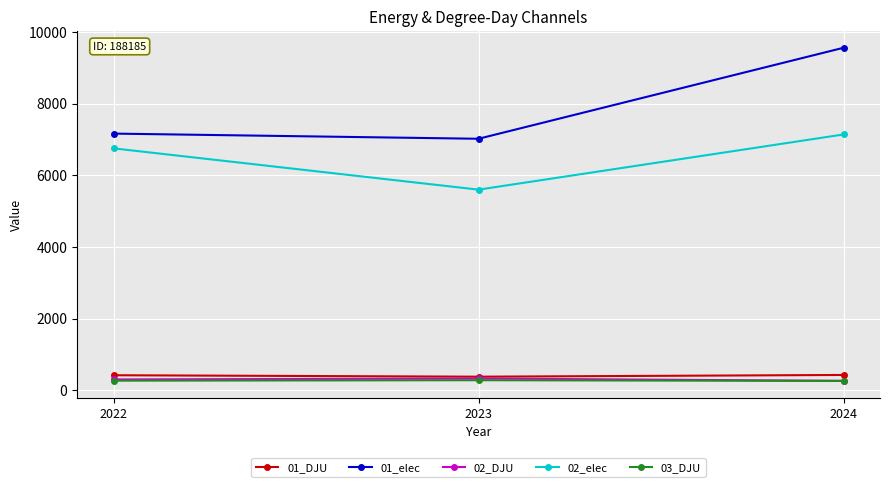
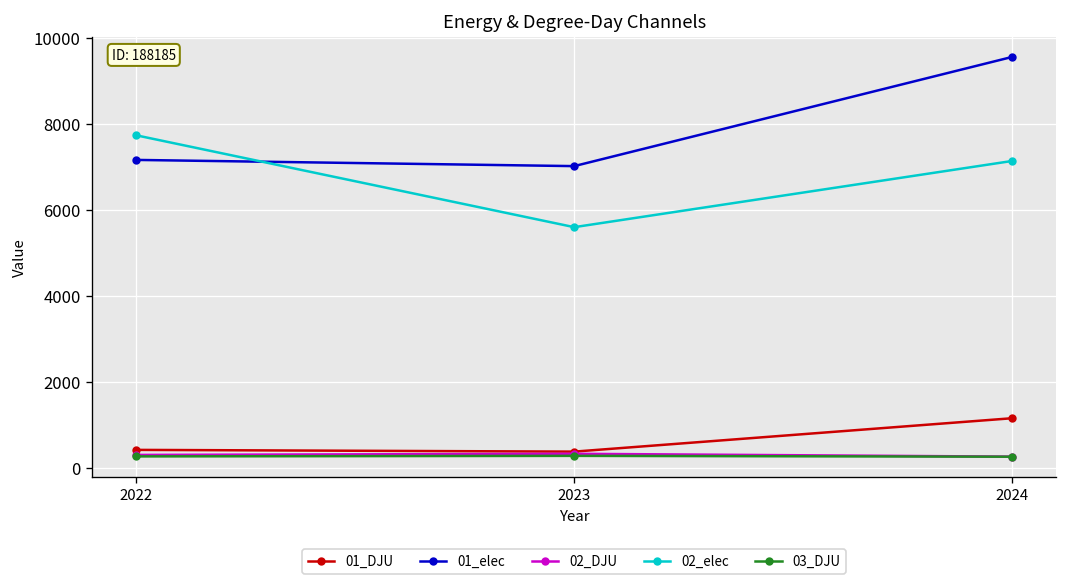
02_elec, 2022: 6800 -> 7700
01_DJU, 2024: 400 -> 1200
